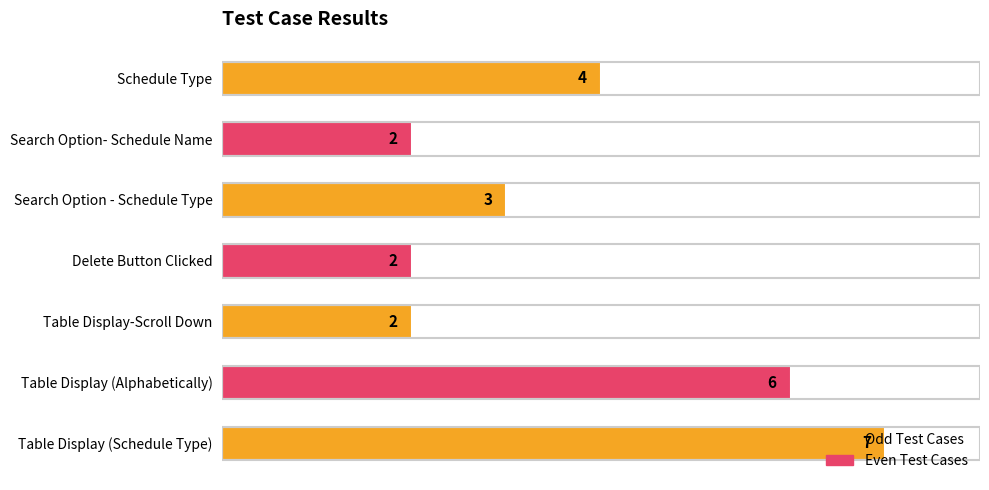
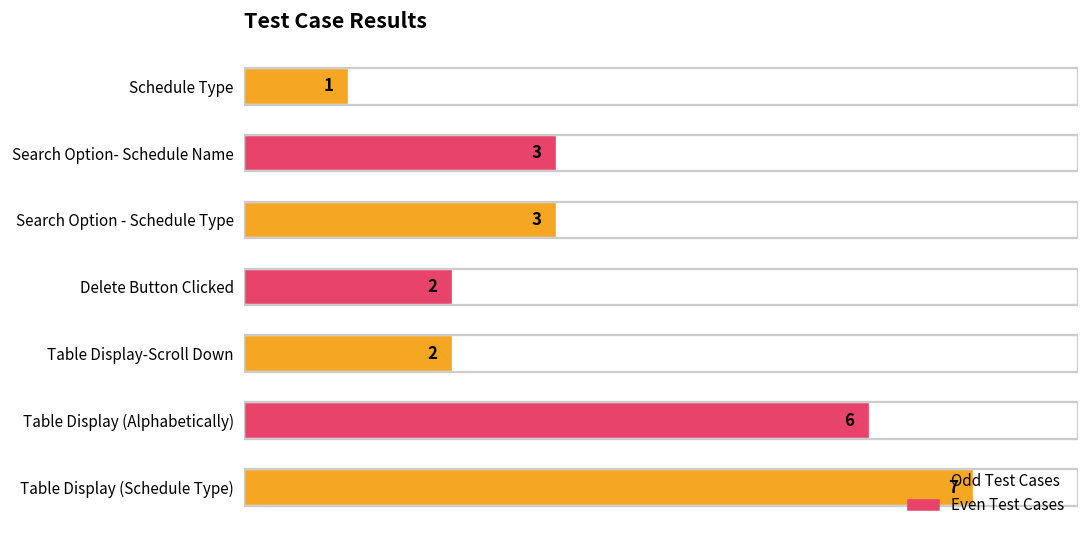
Schedule Type: 4 -> 1
Search Option- Schedule Name: 2 -> 3
